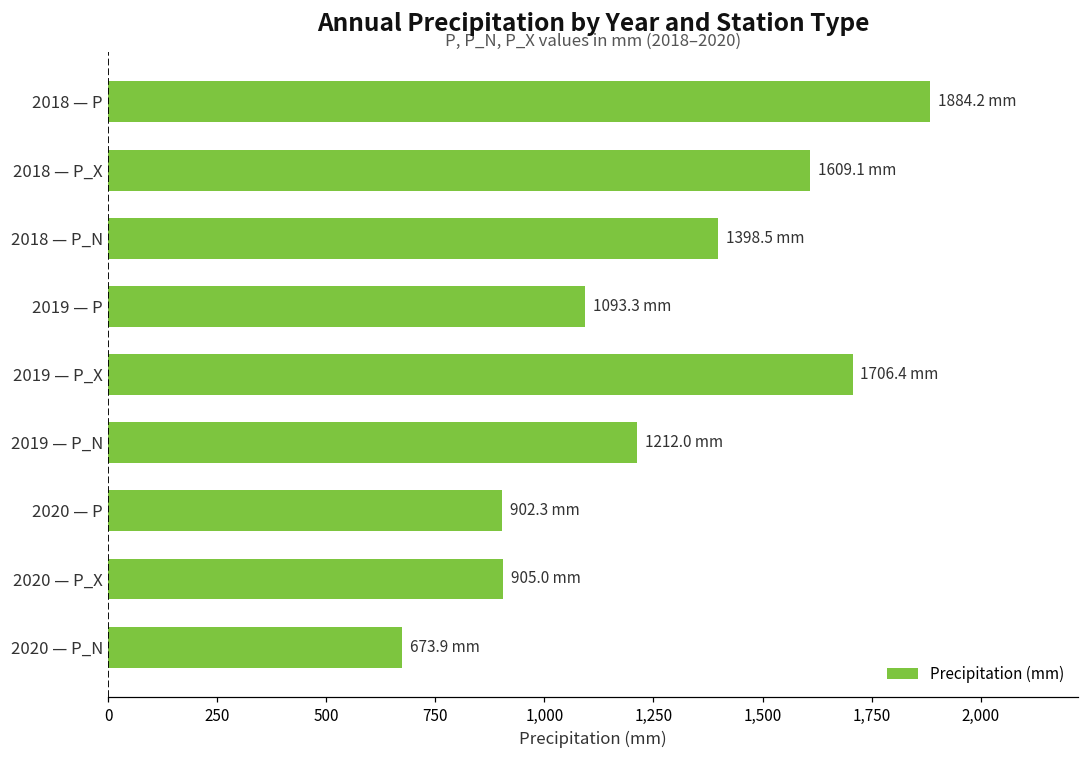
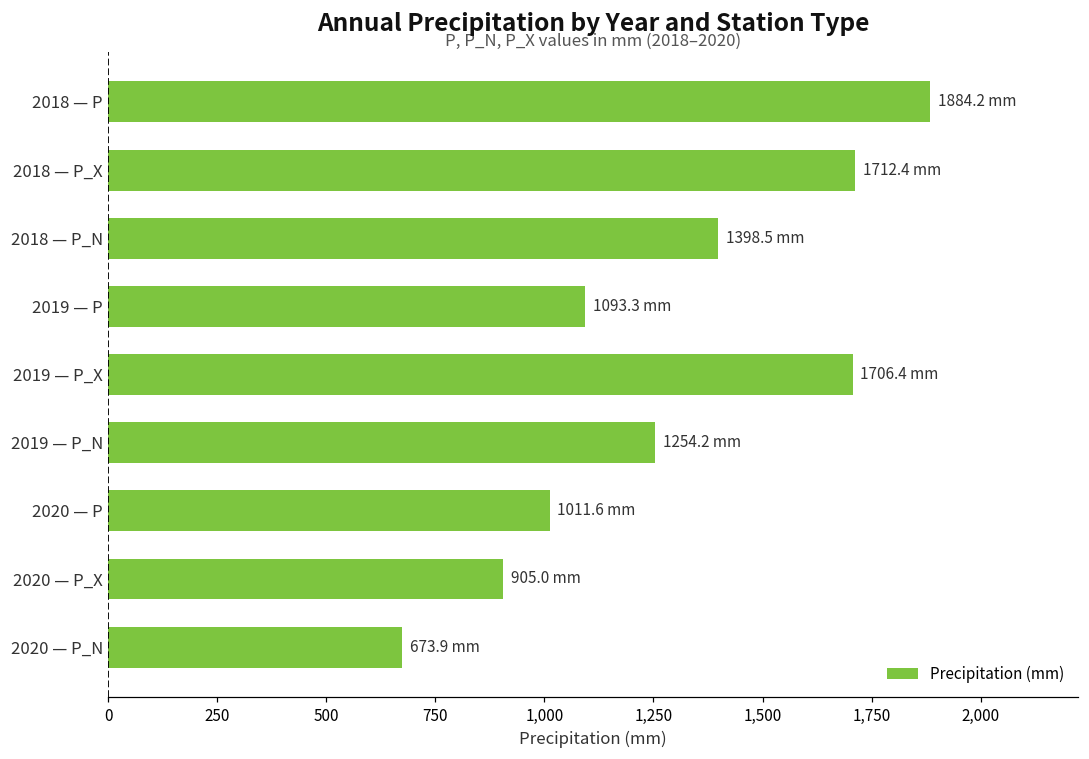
2018 — P_X: 1609.1 -> 1712.4
2019 — P_N: 1212.0 -> 1254.2
2020 — P: 902.3 -> 1011.6
